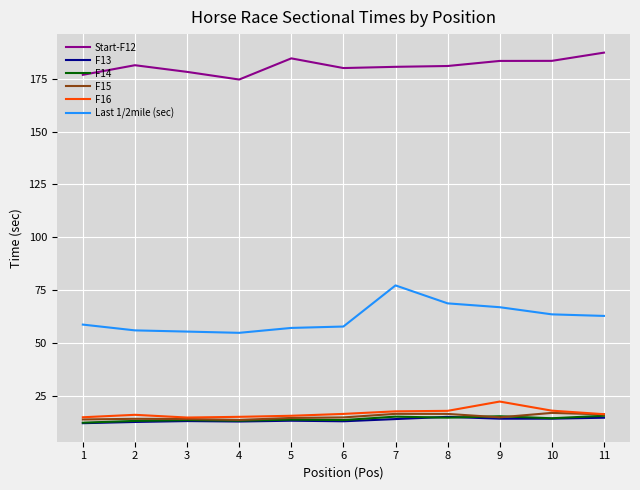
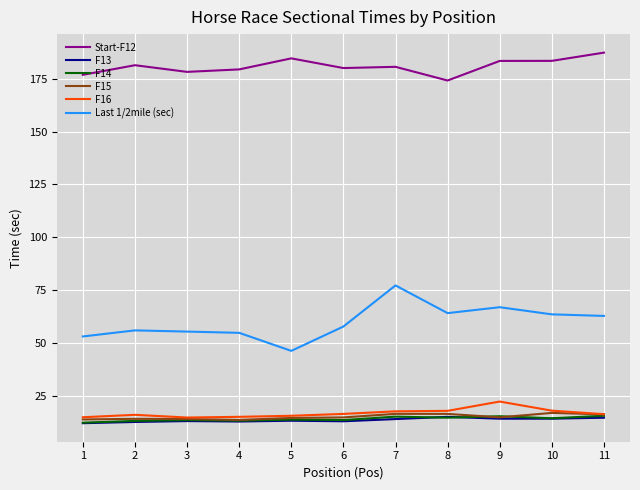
Last 1/2mile (sec), 1: 59 -> 53
Start-F12, 4: 175 -> 179
Last 1/2mile (sec), 5: 57 -> 46
Start-F12, 8: 181 -> 174
Last 1/2mile (sec), 8: 69 -> 64
